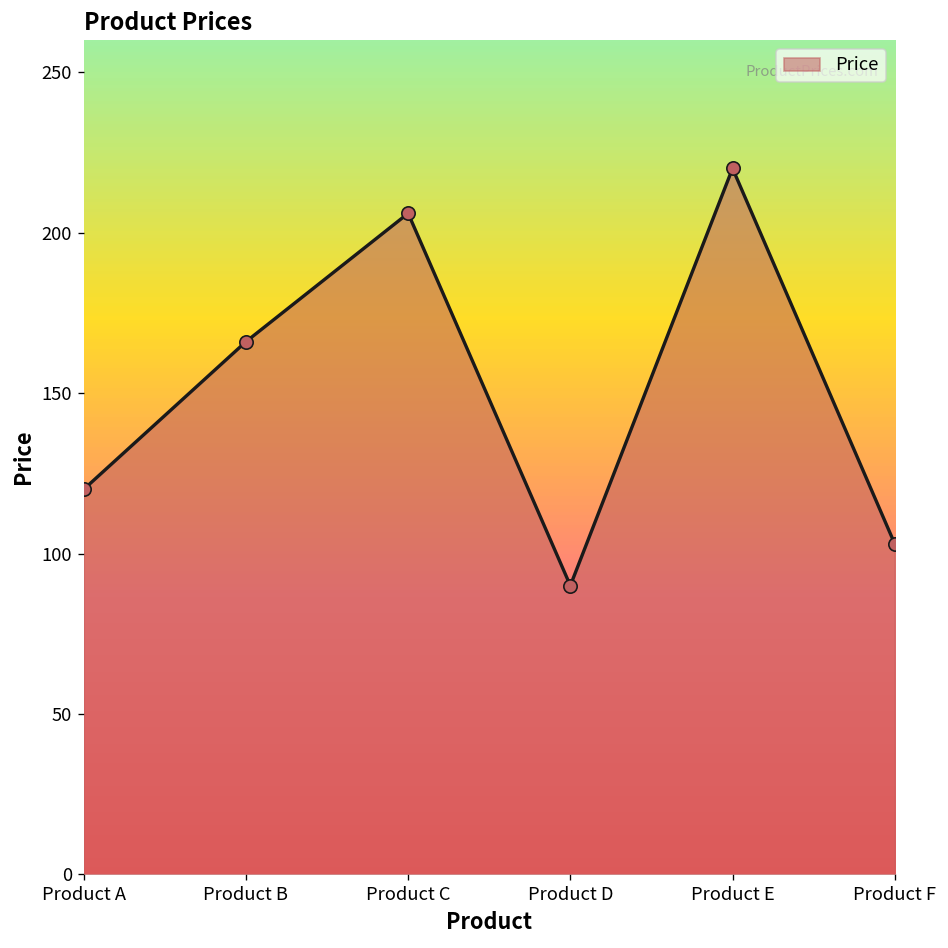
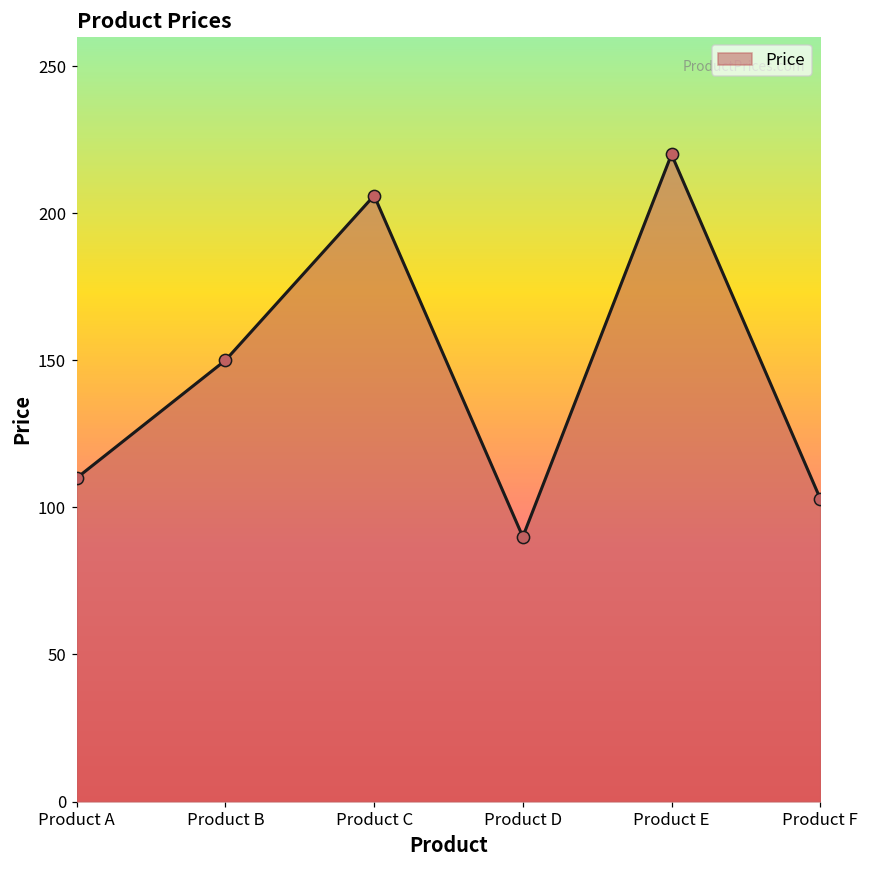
Product A: 120 -> 110
Product B: 166 -> 150
